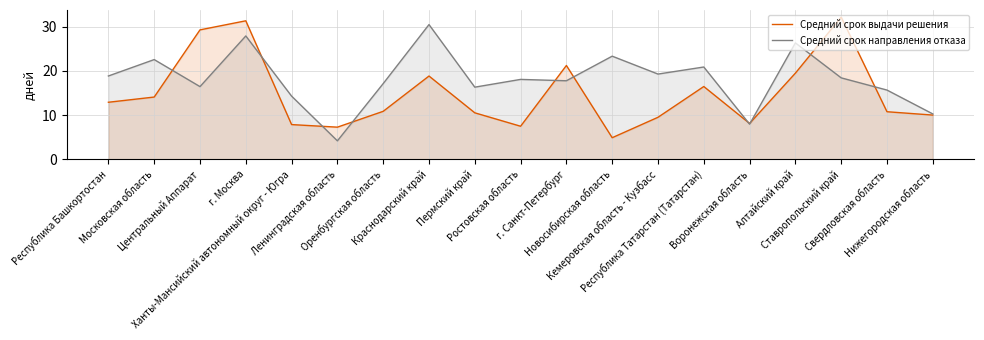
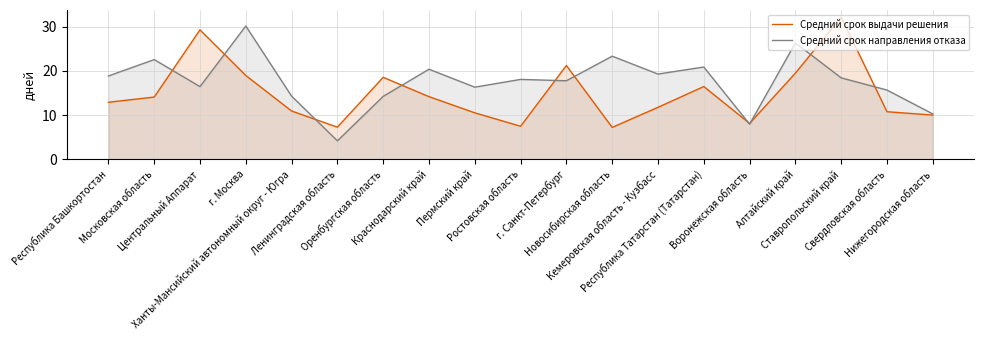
Средний срок выдачи решения, г. Москва: 31 -> 19
Средний срок направления отказа, г. Москва: 28 -> 30
Средний срок выдачи решения, Ханты-Мансийский автономный округ - Югра: 8 -> 11
Средний срок выдачи решения, Оренбургская область: 11 -> 19
Средний срок направления отказа, Оренбургская область: 17 -> 14
Средний срок выдачи решения, Краснодарский край: 19 -> 14
Средний срок направления отказа, Краснодарский край: 30 -> 20
Средний срок выдачи решения, Новосибирская область: 5 -> 7
Средний срок выдачи решения, Кемеровская область - Кузбасс: 10 -> 12
